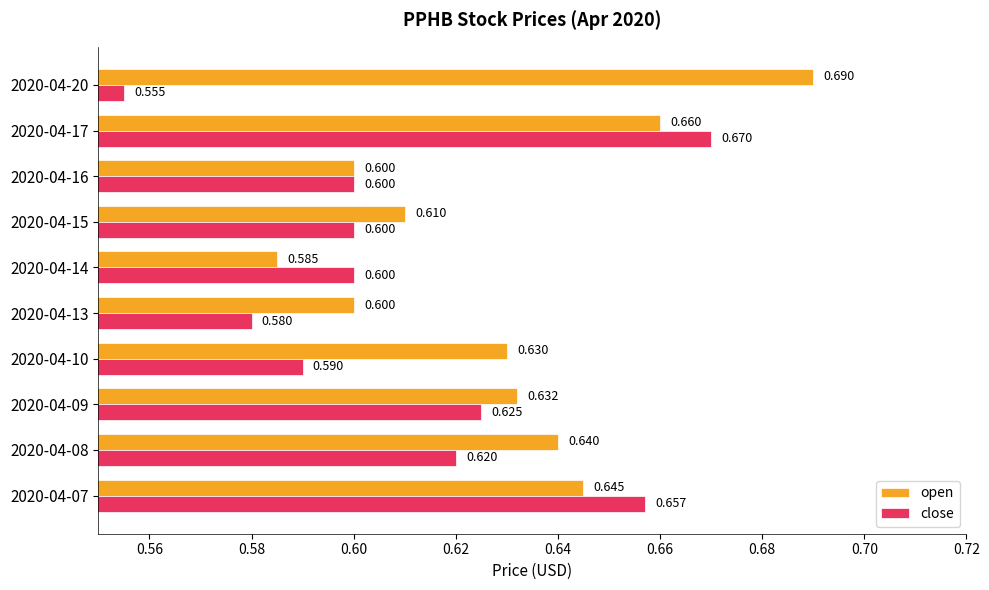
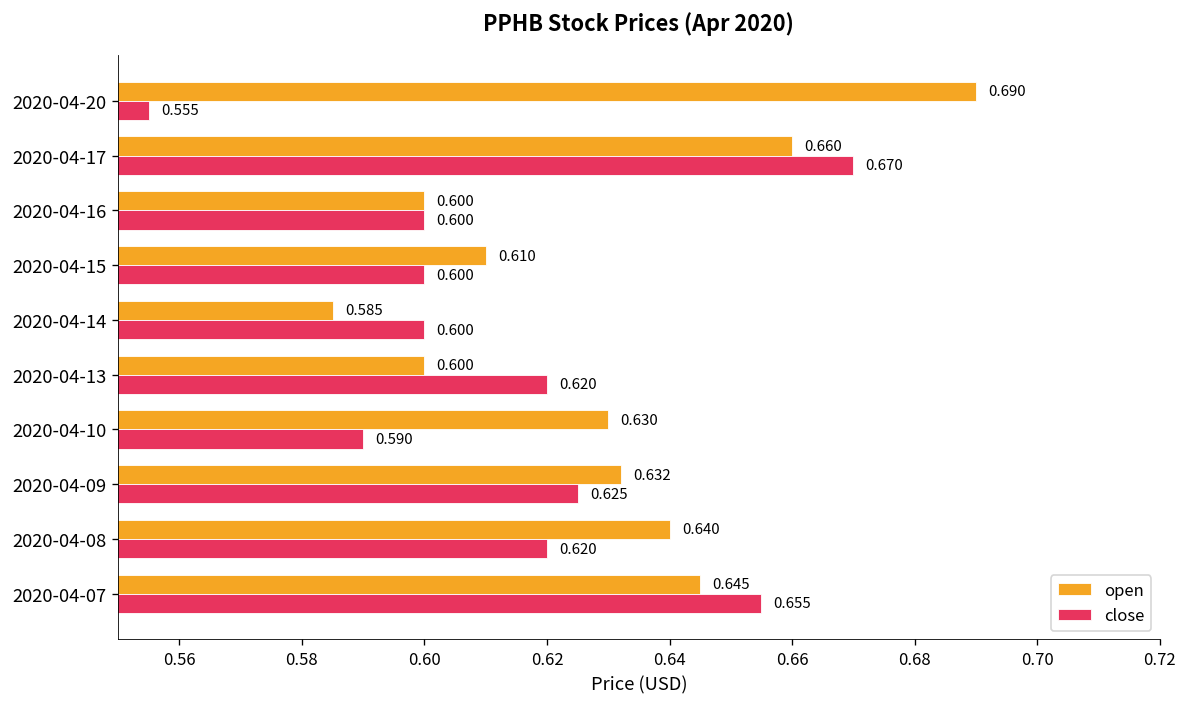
close, 2020-04-13: 0.580 -> 0.620
close, 2020-04-07: 0.657 -> 0.655
